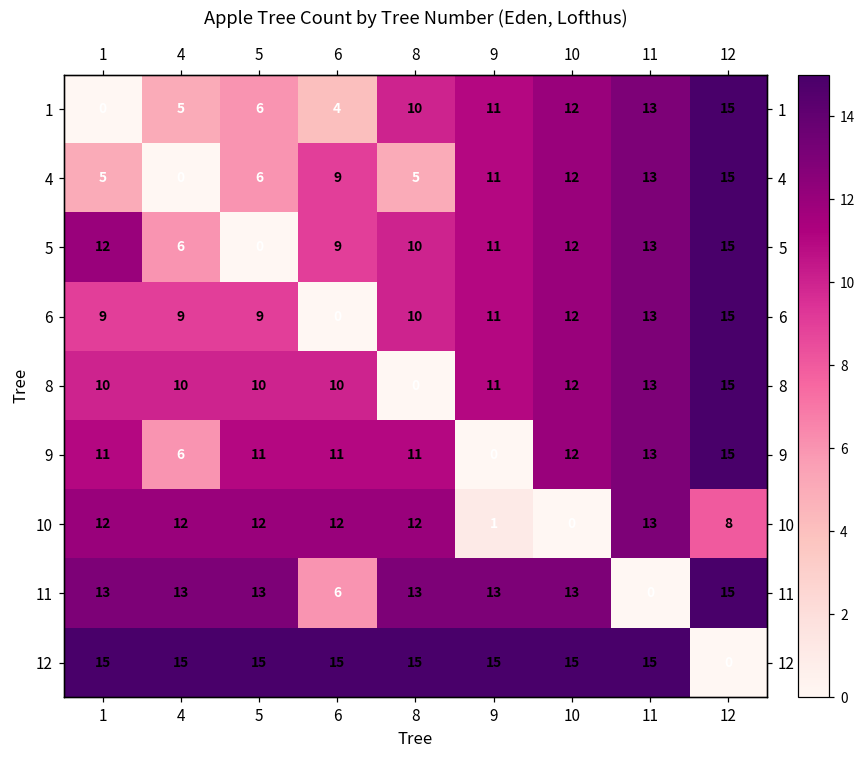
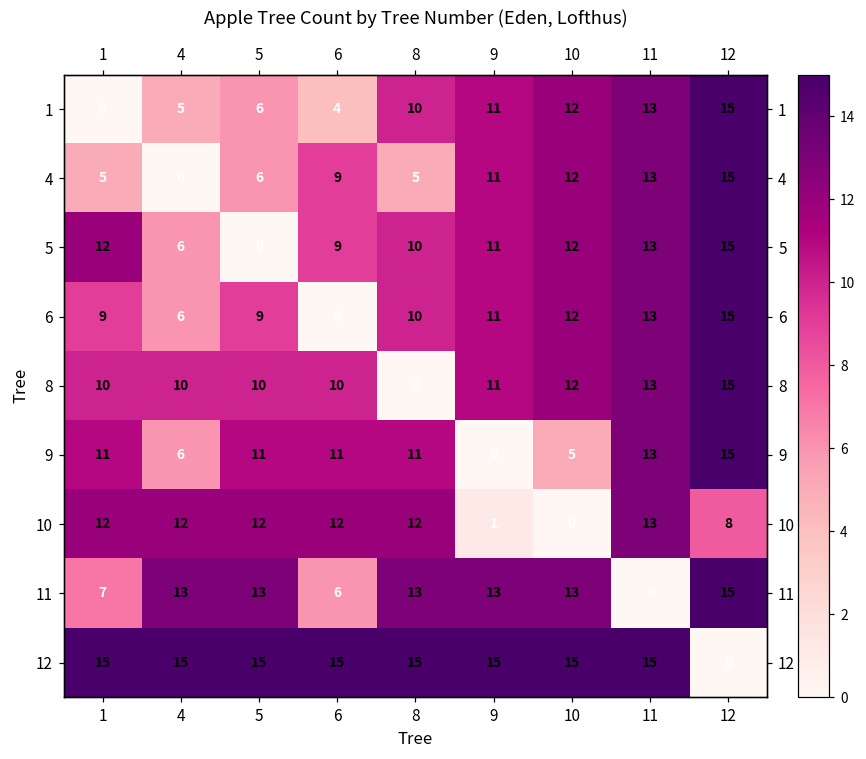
6, 4: 9 -> 6
9, 10: 12 -> 5
11, 1: 13 -> 7
